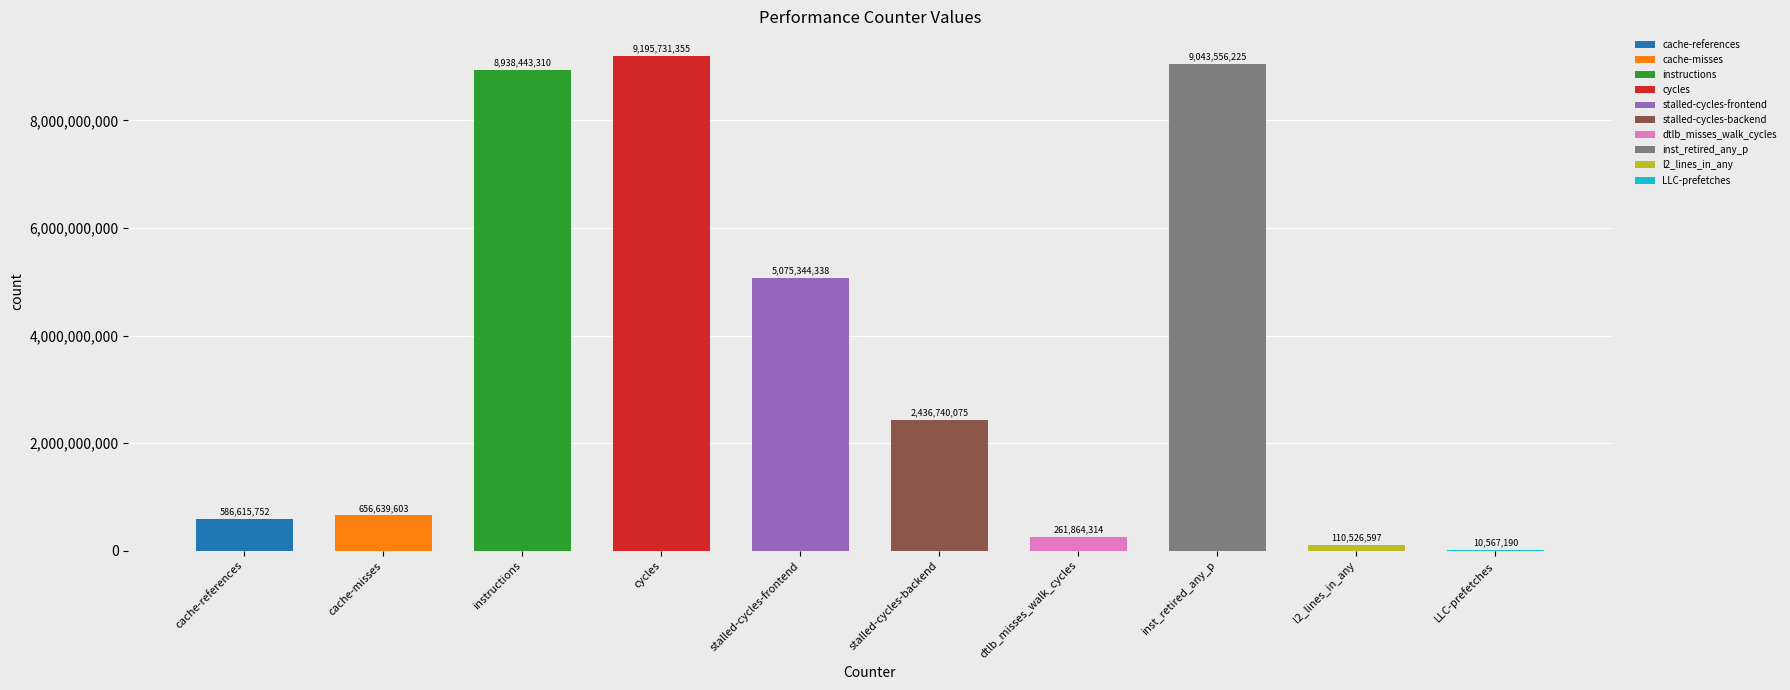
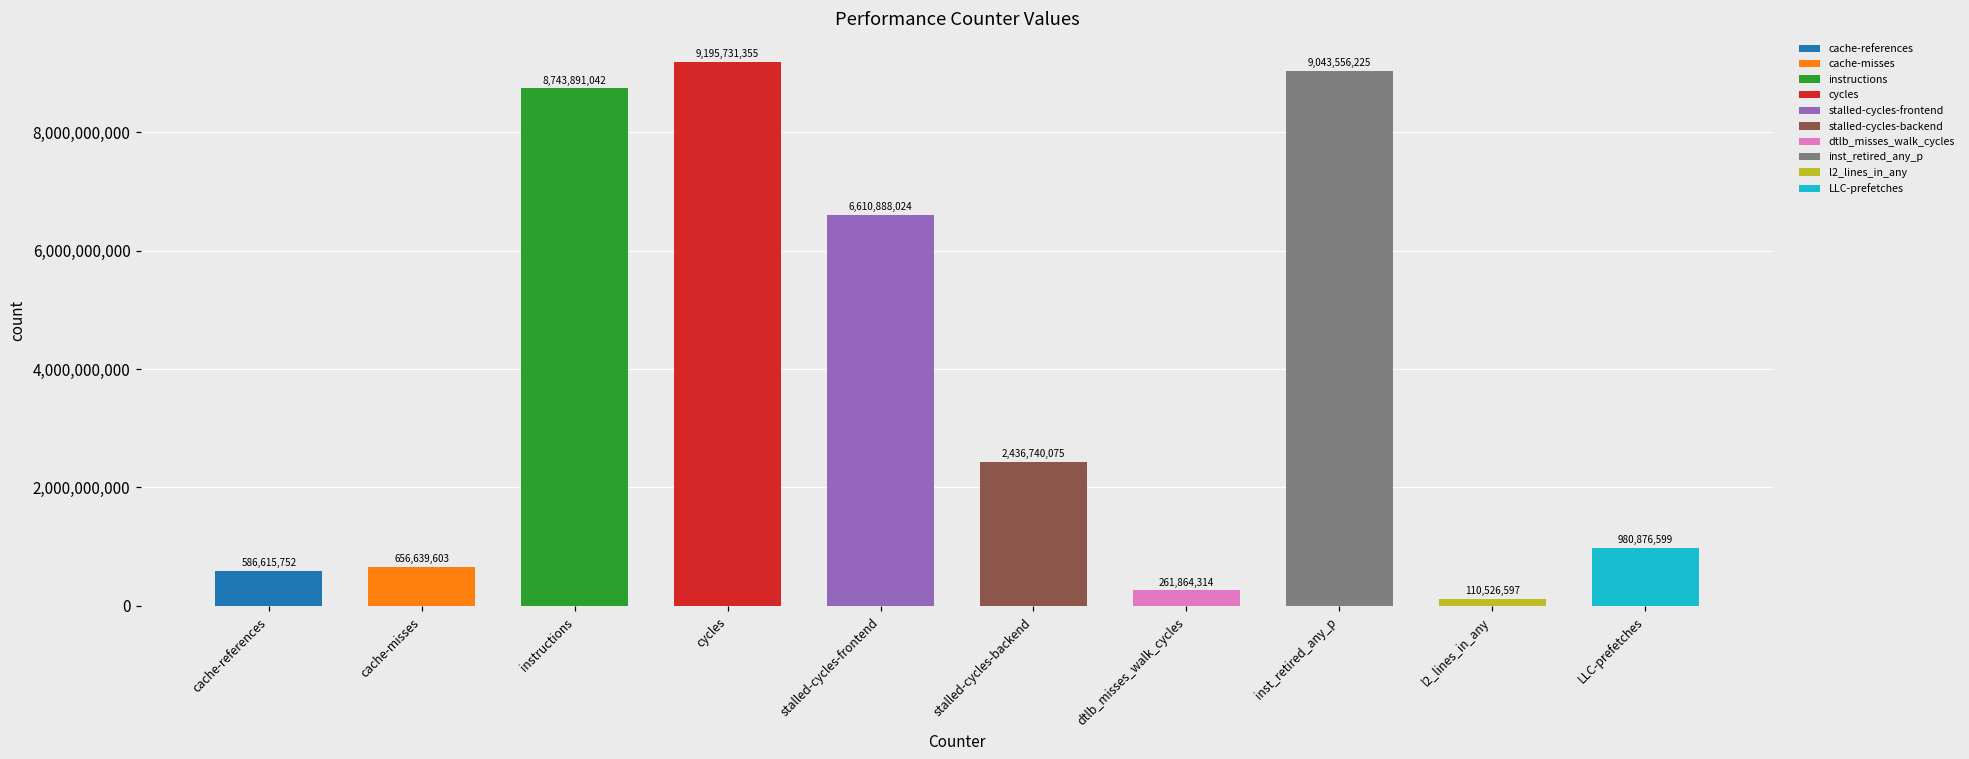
instructions: 8,938,443,310 -> 8,743,891,042
stalled-cycles-frontend: 5,075,344,338 -> 6,610,888,024
LLC-prefetches: 10,567,190 -> 980,876,599
